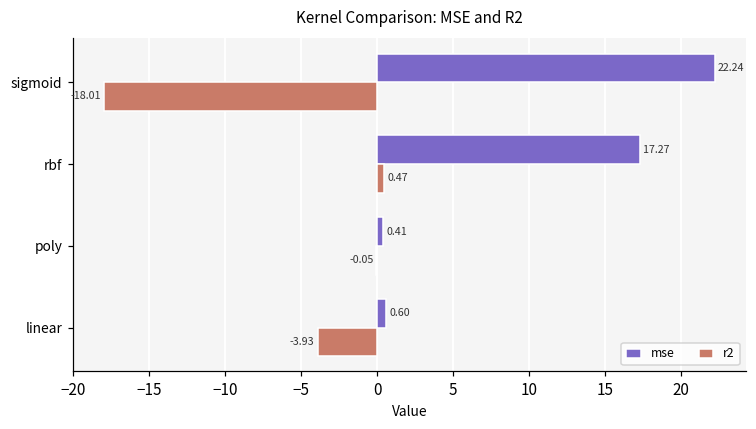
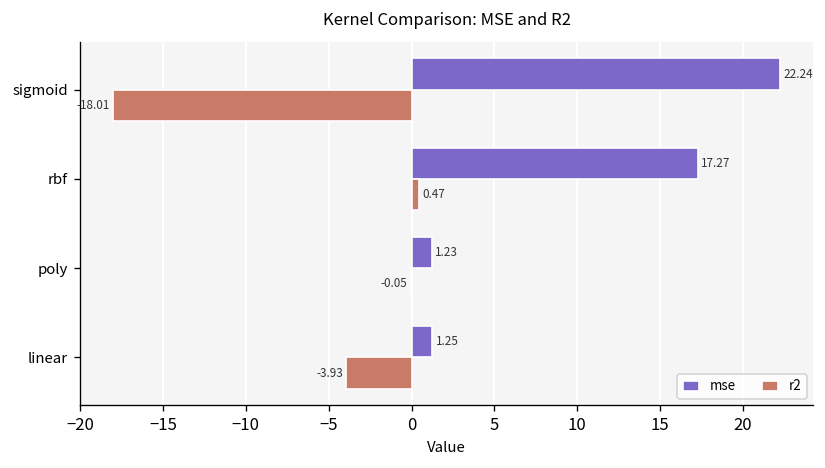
mse, poly: 0.41 -> 1.23
mse, linear: 0.60 -> 1.25
